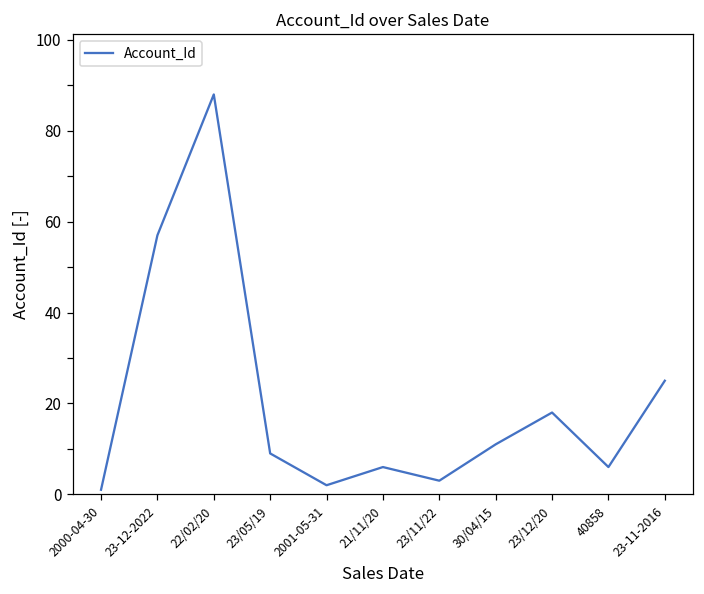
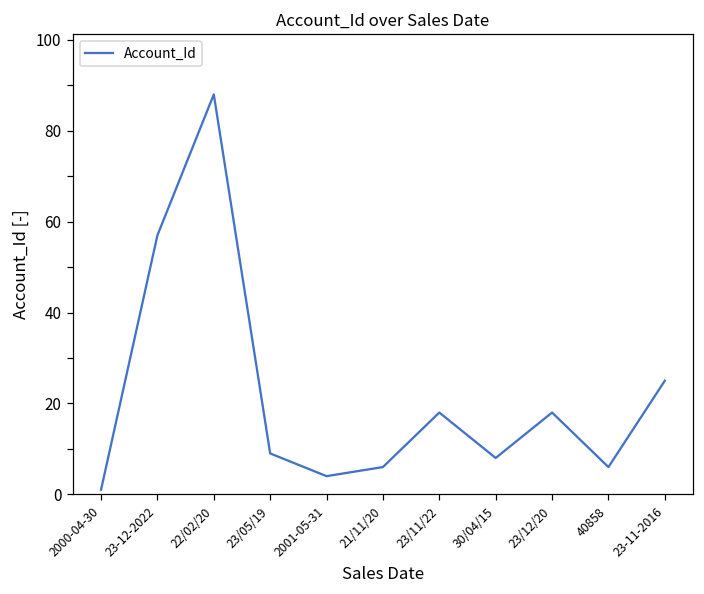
2001-05-31: 2 -> 4
23/11/22: 3 -> 18
30/04/15: 11 -> 8
